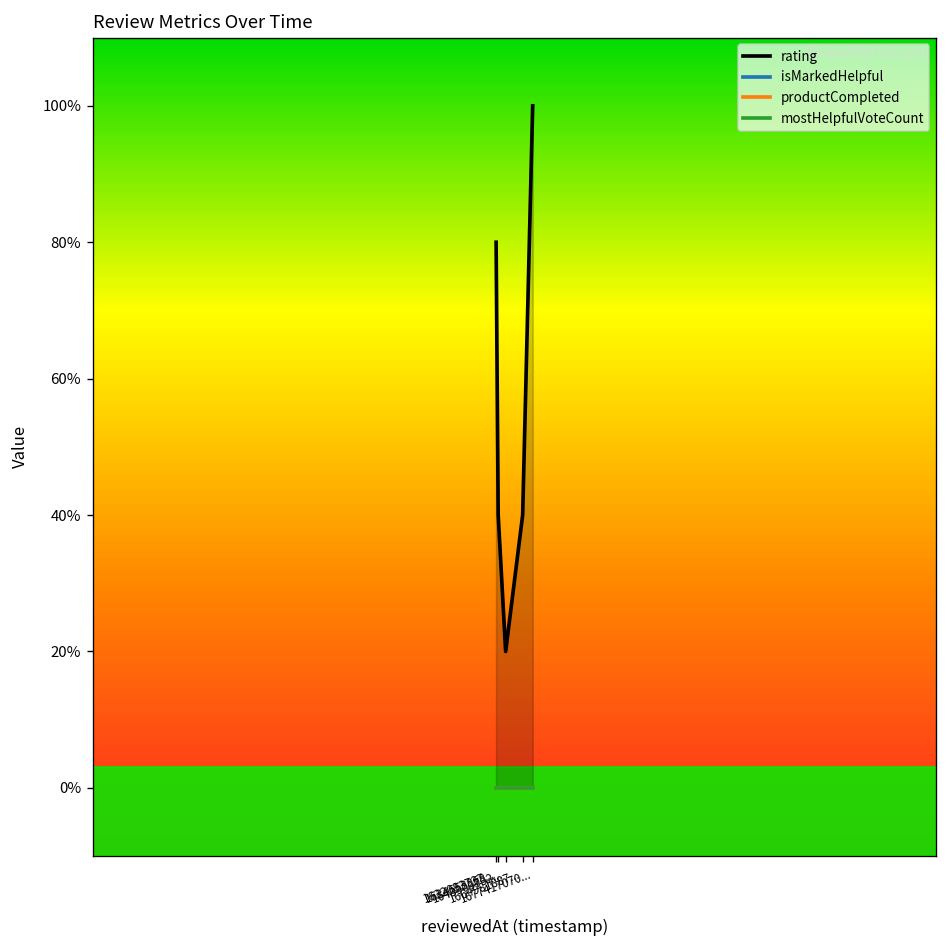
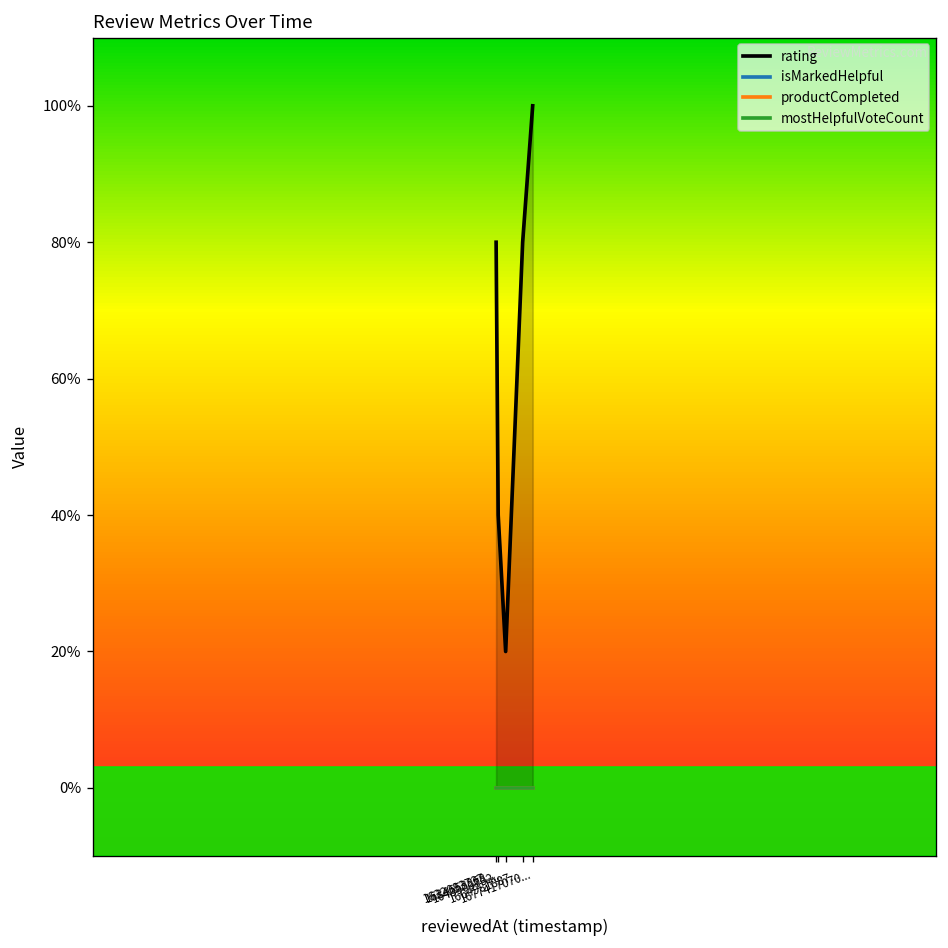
rating, 1664981887...: 40% -> 80%
